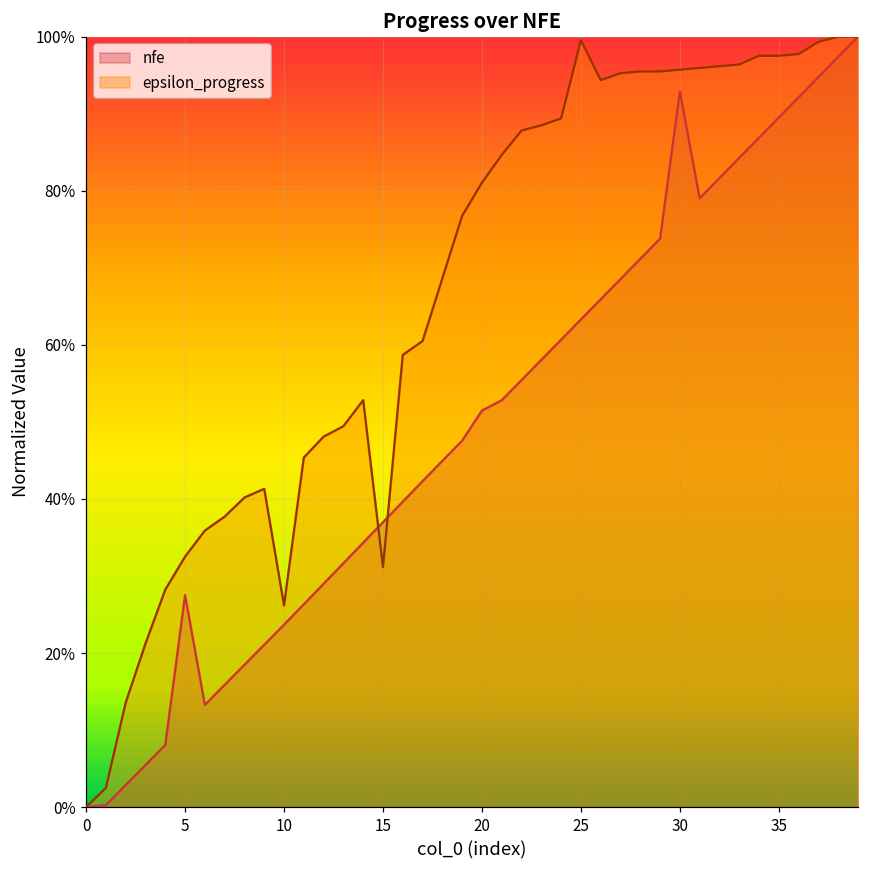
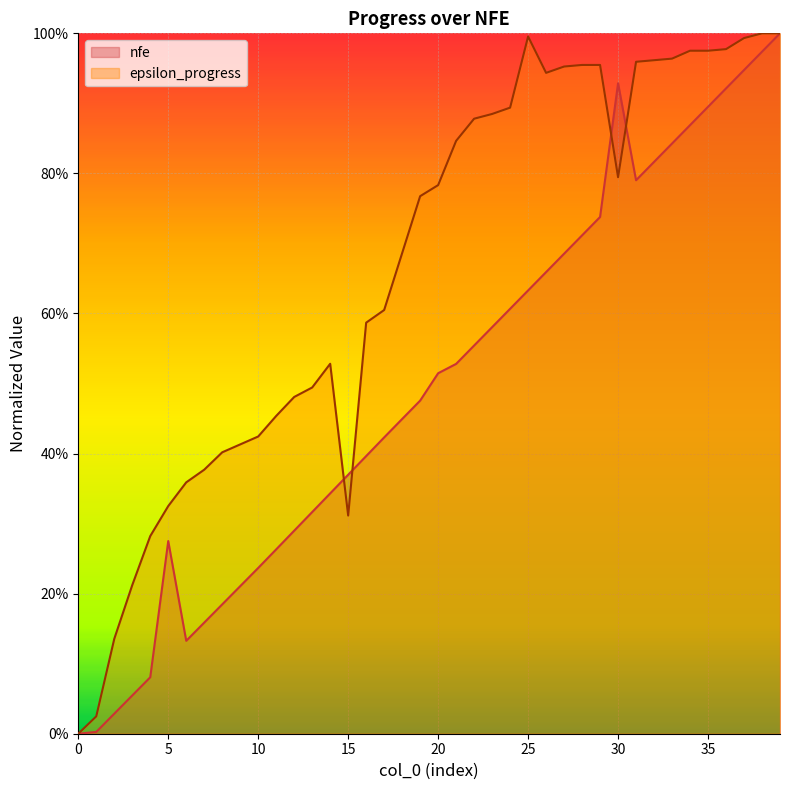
epsilon_progress, 10: 26% -> 42%
epsilon_progress, 20: 81% -> 78%
epsilon_progress, 30: 96% -> 79%
